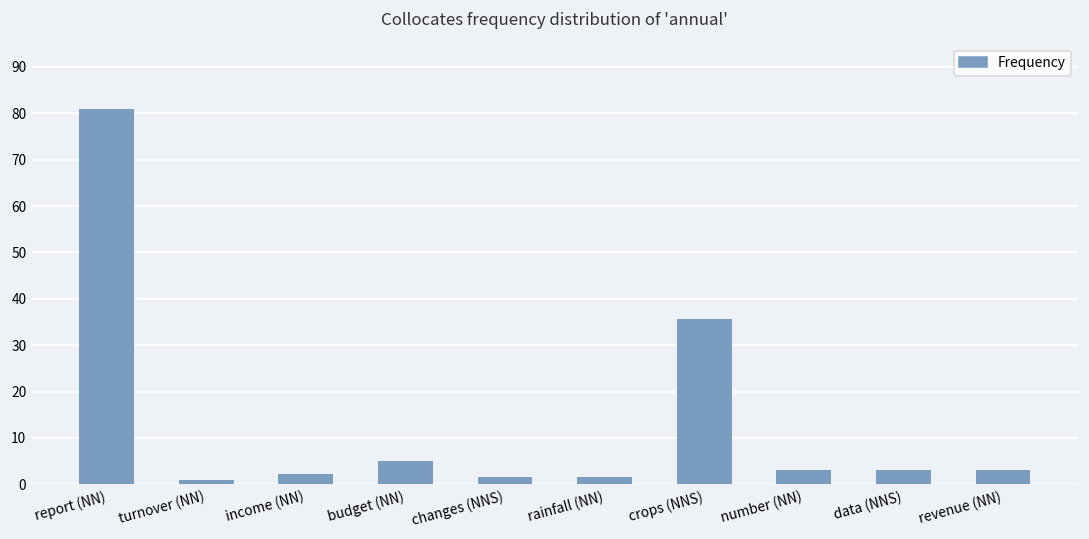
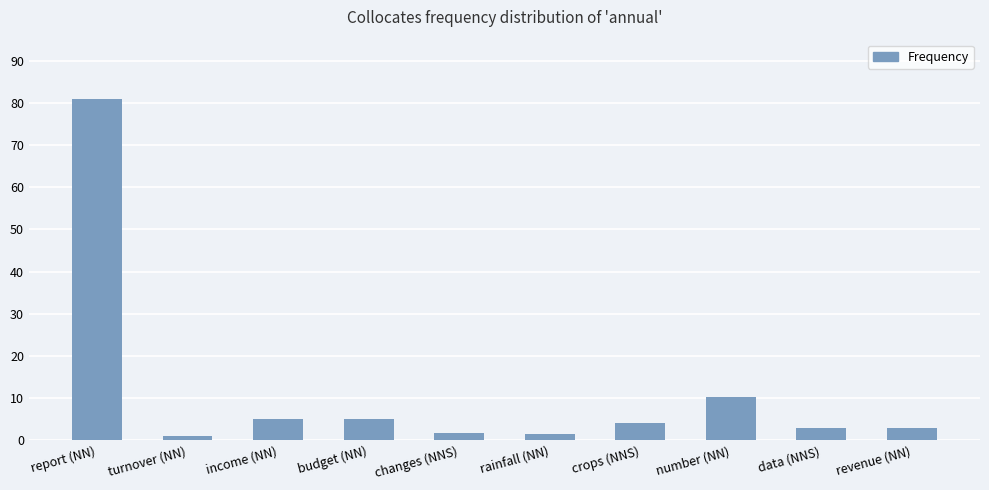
income (NN): 2 -> 5
crops (NNS): 36 -> 4
number (NN): 3 -> 10
